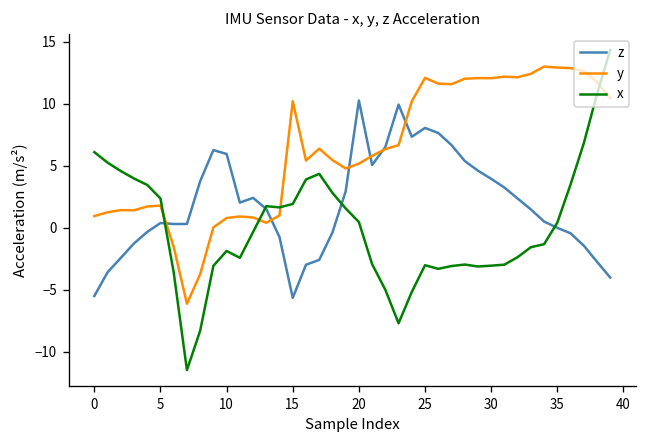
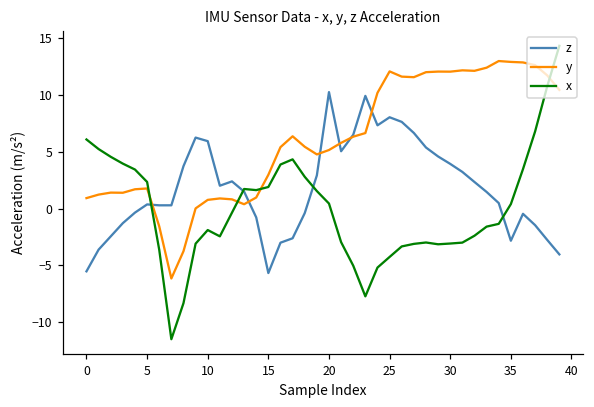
y, 15: 10.2 -> 3.0
x, 25: -3.0 -> -4.2
z, 35: 0.0 -> -2.8
